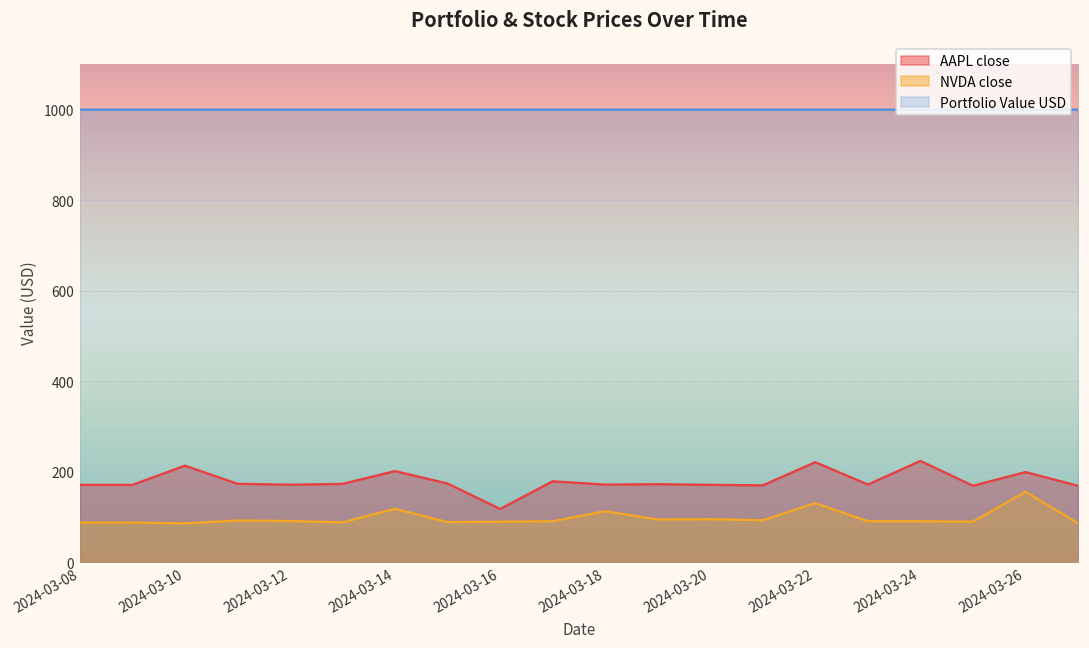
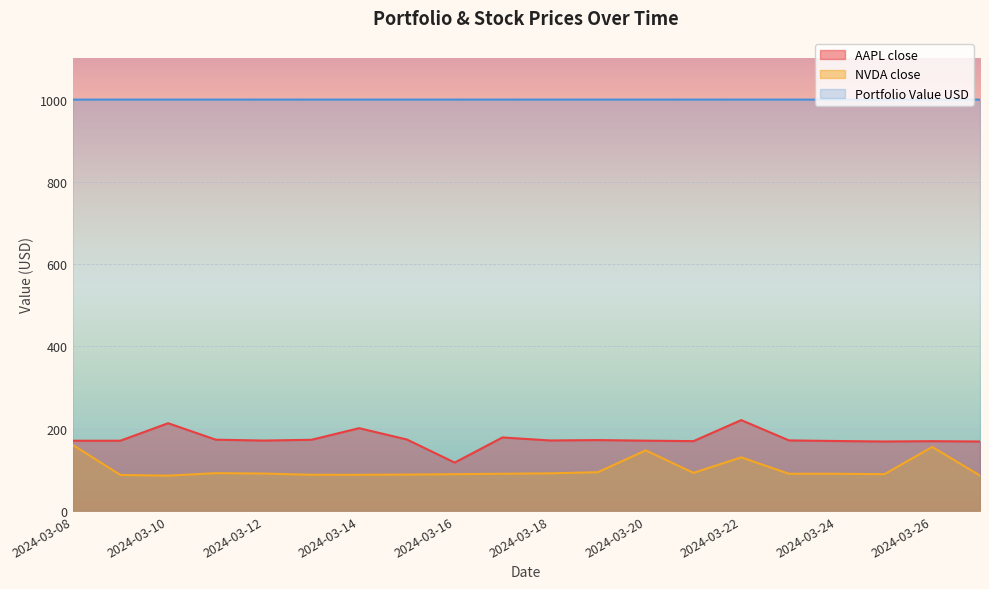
NVDA close, 2024-03-08: 90 -> 160
NVDA close, 2024-03-14: 120 -> 90
NVDA close, 2024-03-18: 110 -> 90
NVDA close, 2024-03-20: 100 -> 150
AAPL close, 2024-03-24: 220 -> 170
AAPL close, 2024-03-26: 200 -> 170
